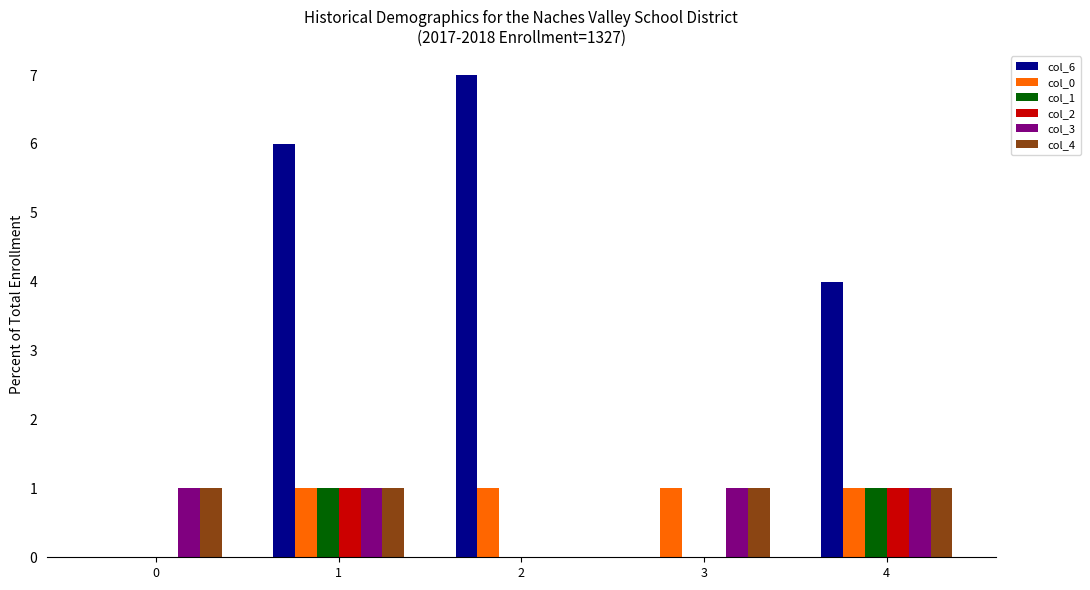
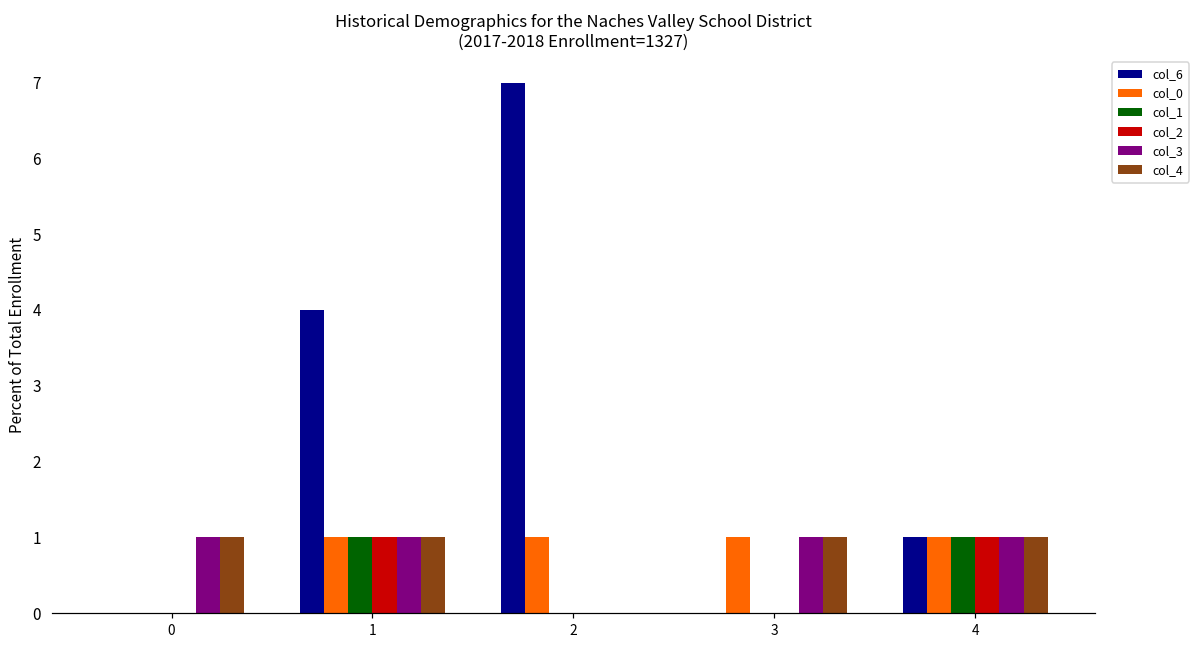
col_6, 1: 6 -> 4
col_6, 4: 4 -> 1
